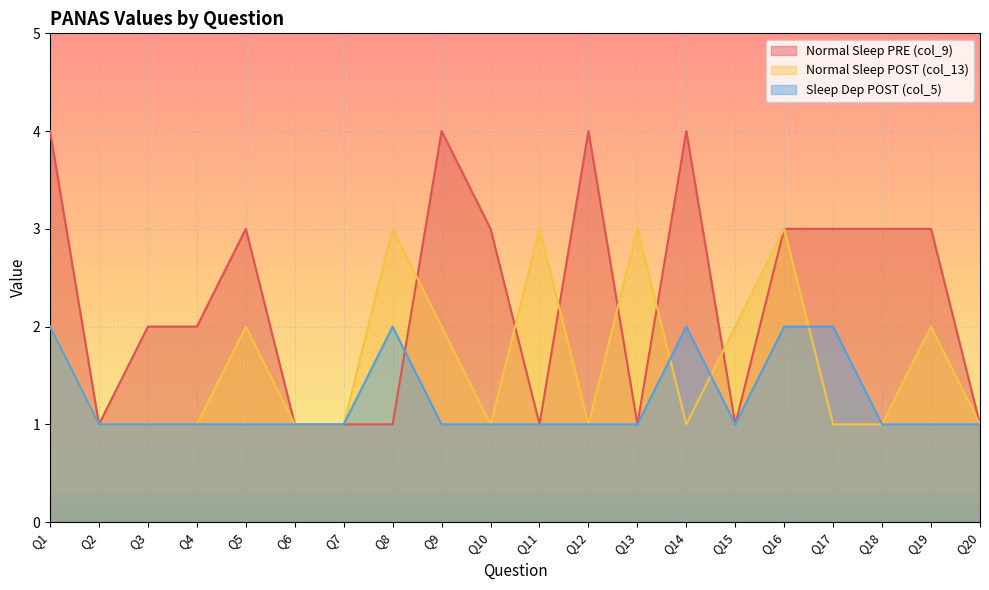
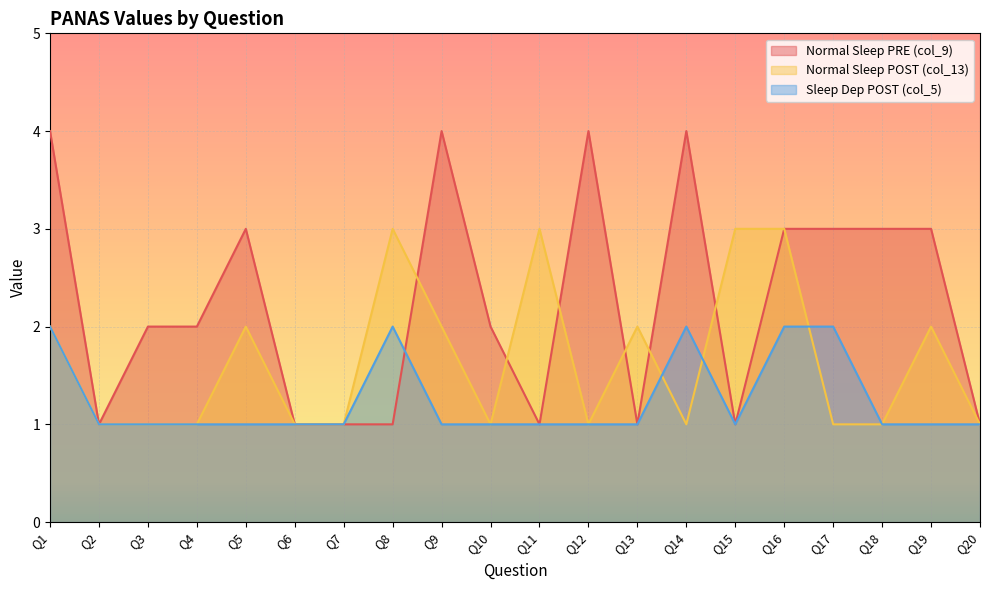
Normal Sleep PRE (col_9), Q10: 3 -> 2
Normal Sleep POST (col_13), Q13: 3 -> 2
Normal Sleep POST (col_13), Q15: 2 -> 3
